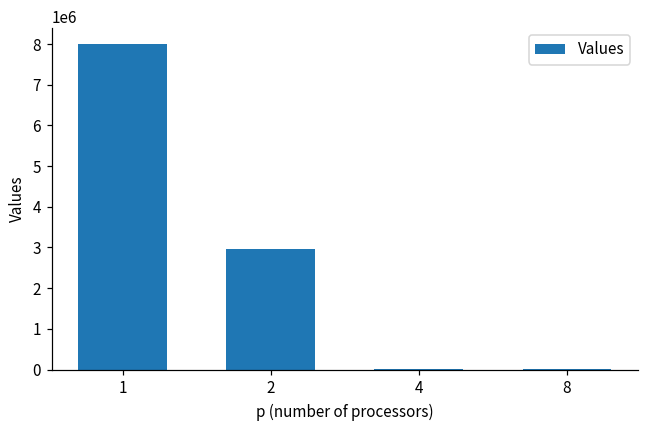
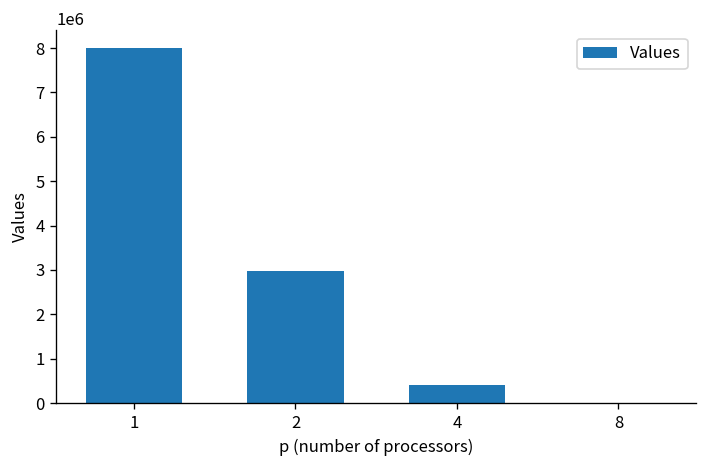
4: 0 -> 400000
